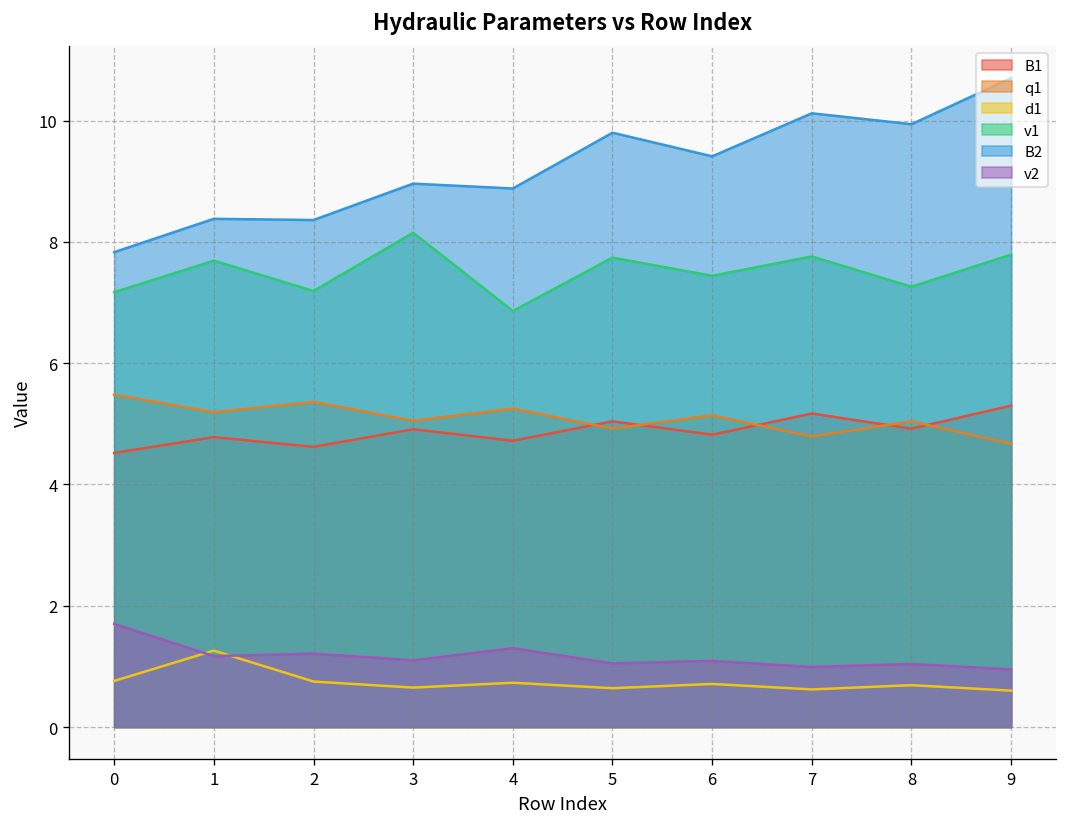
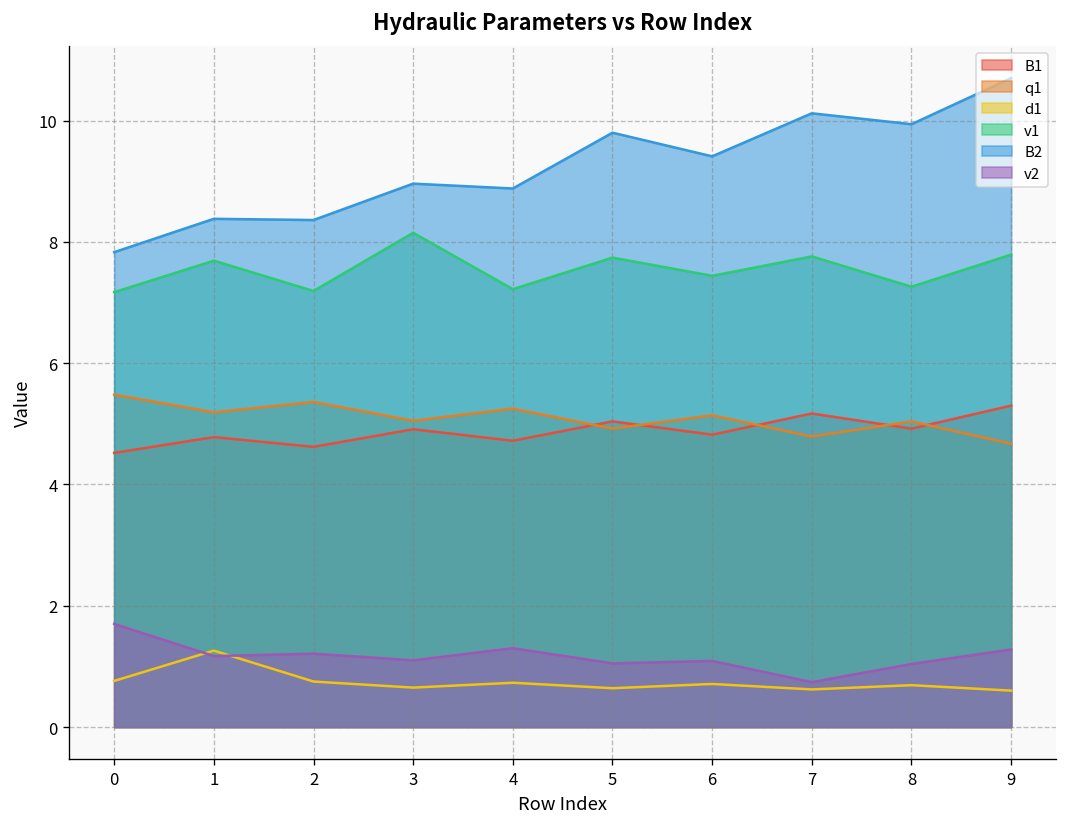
v1, 4: 6.9 -> 7.2
v2, 7: 1.0 -> 0.7
v2, 9: 1.0 -> 1.3
